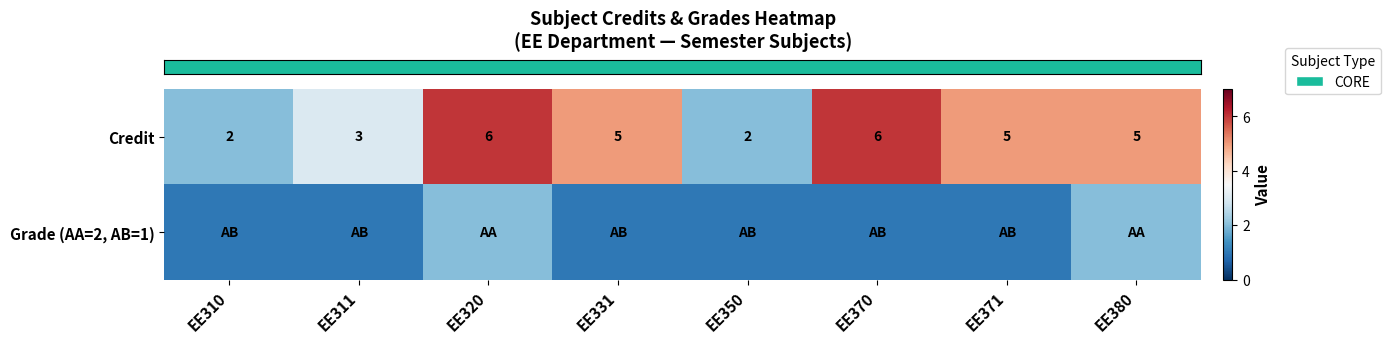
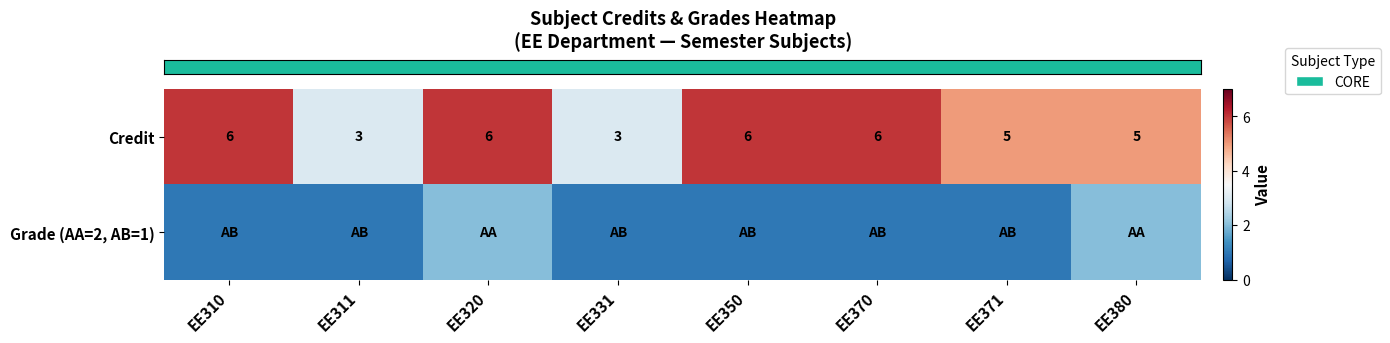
Credit, EE310: 2 -> 6
Credit, EE331: 5 -> 3
Credit, EE350: 2 -> 6
